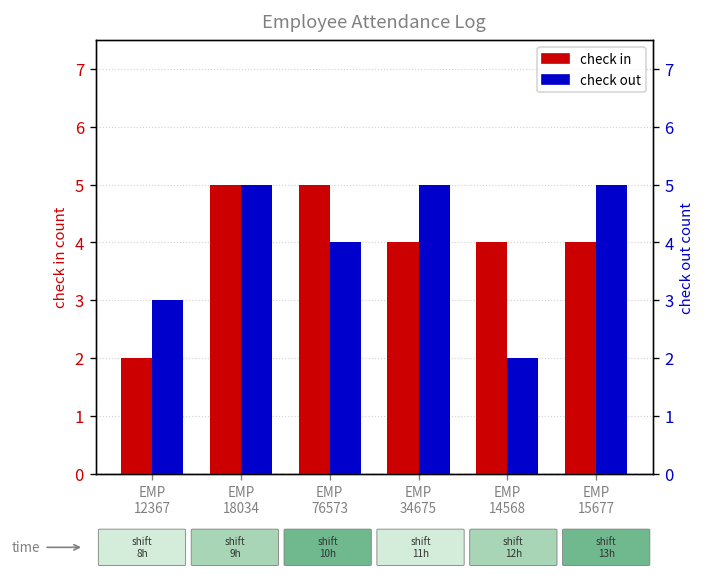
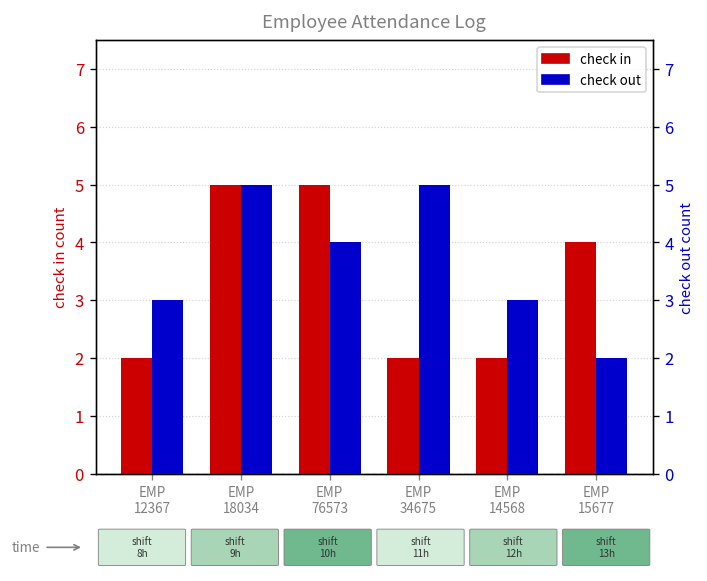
check in, EMP 34675: 4 -> 2
check in, EMP 14568: 4 -> 2
check out, EMP 14568: 2 -> 3
check out, EMP 15677: 5 -> 2
